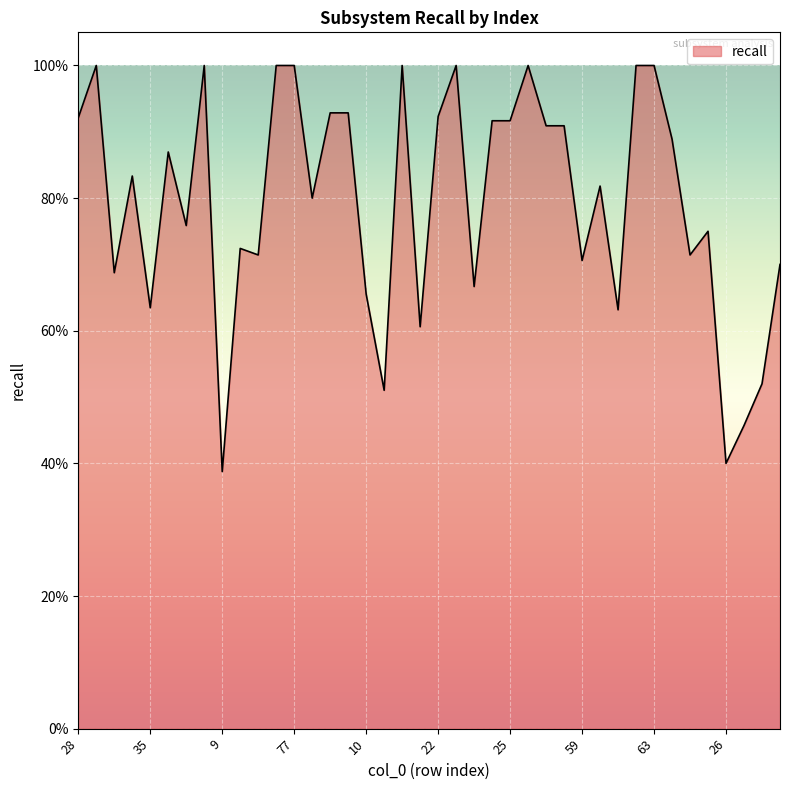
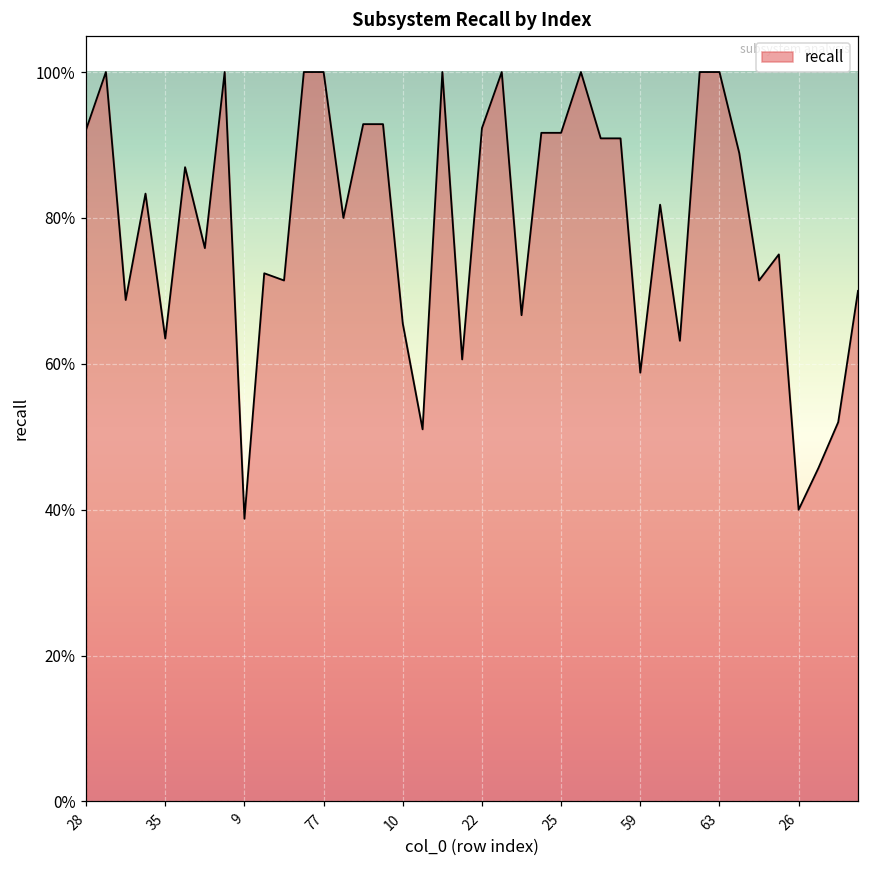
59: 71% -> 59%
